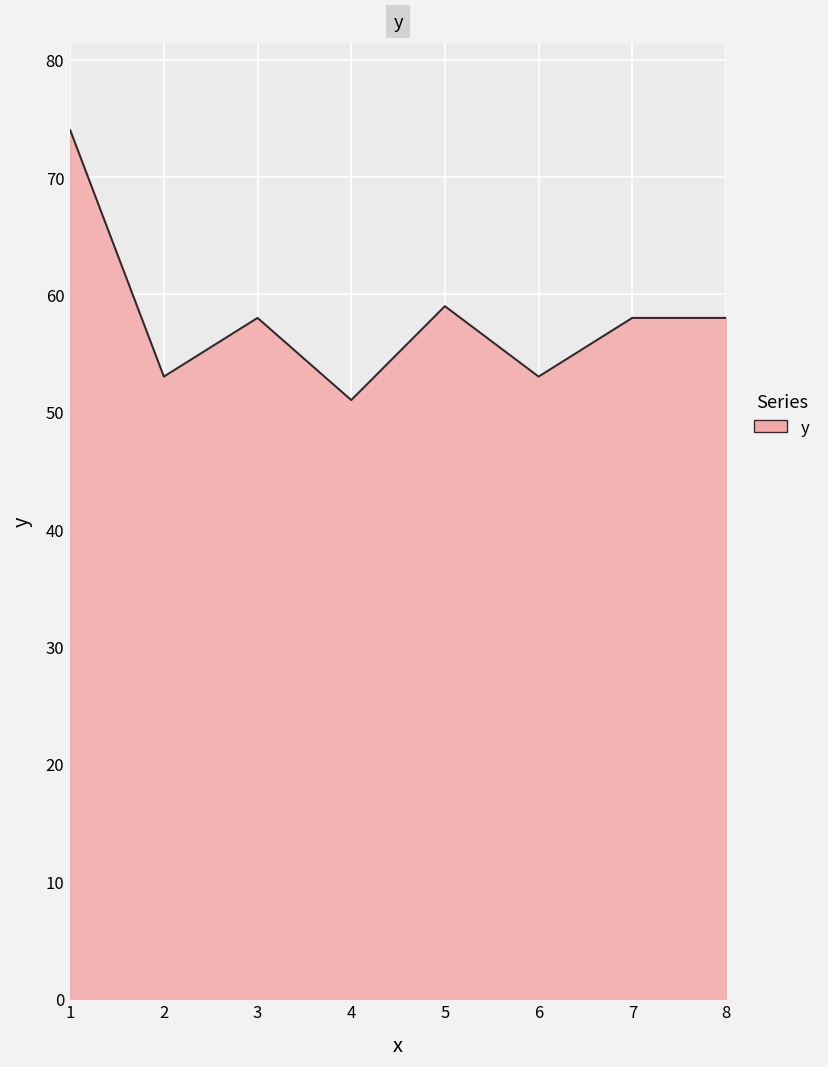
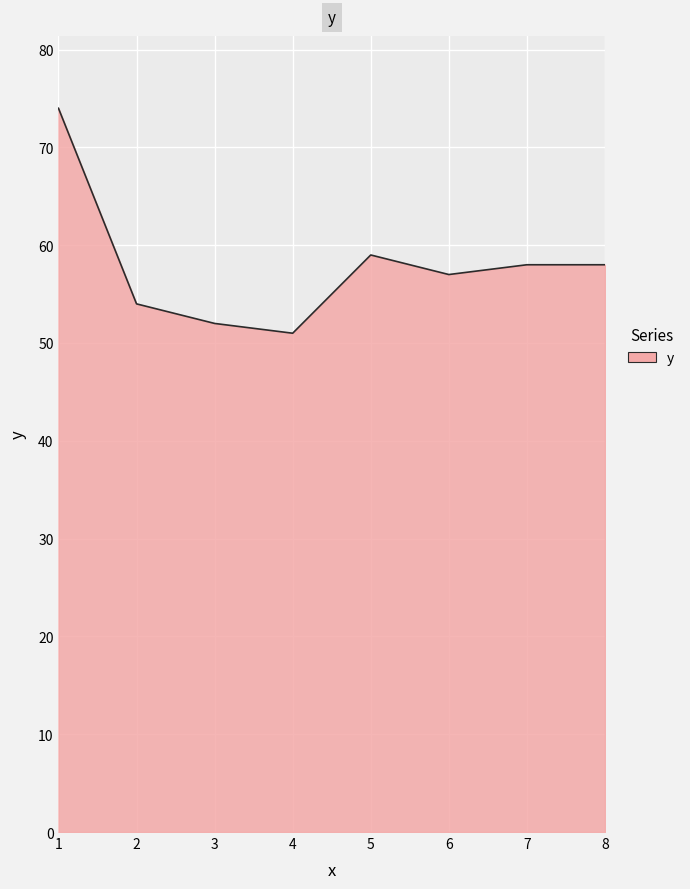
2: 53 -> 54
3: 58 -> 52
6: 53 -> 57
